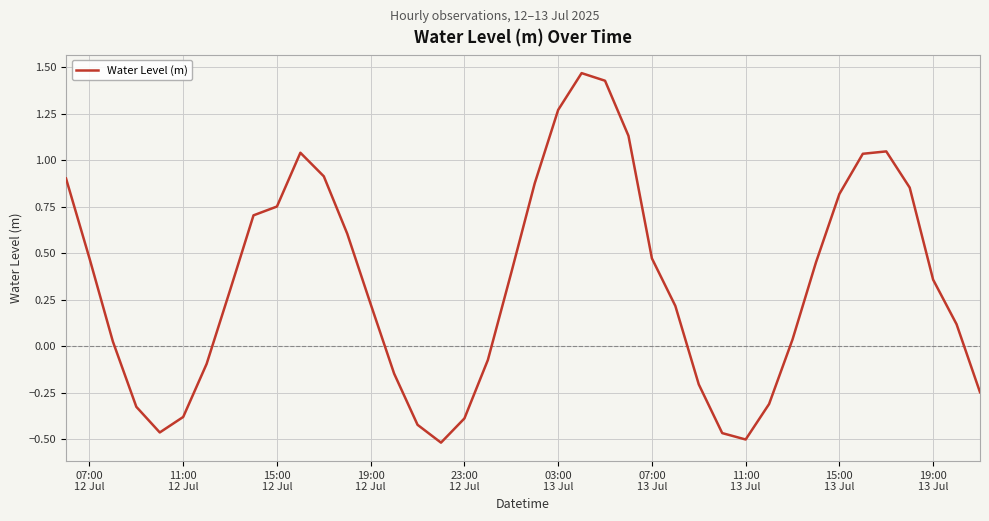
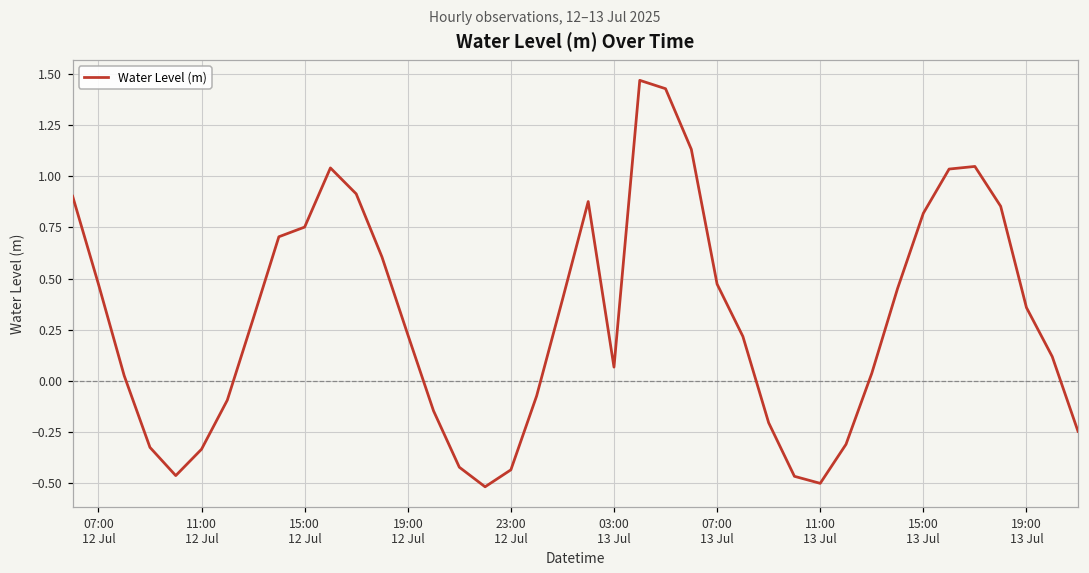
11:00 12 Jul: -0.38 -> -0.33
23:00 12 Jul: -0.39 -> -0.43
03:00 13 Jul: 1.27 -> 0.07
